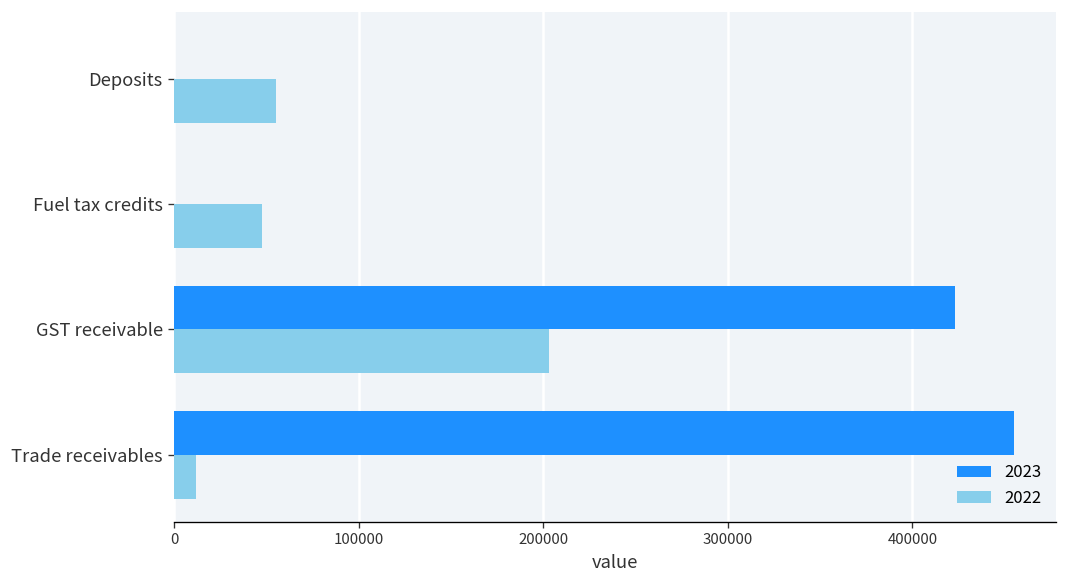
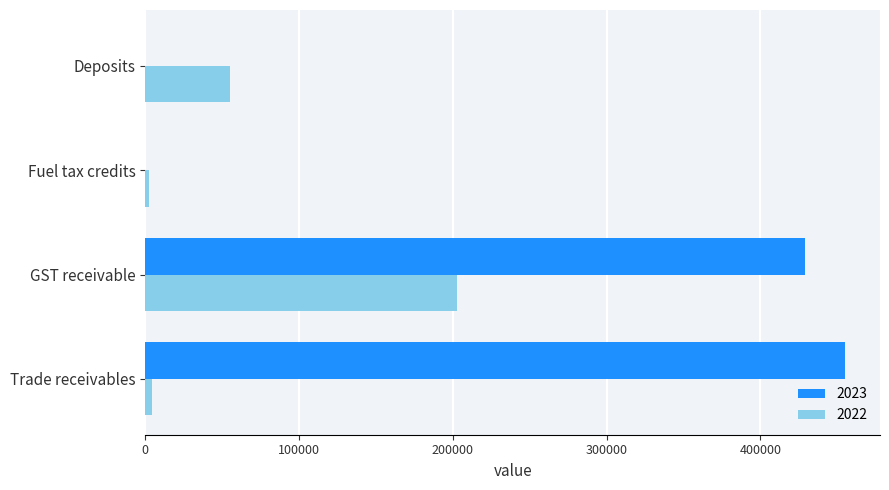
2022, Fuel tax credits: 48000 -> 2000
2023, GST receivable: 423000 -> 429000
2022, Trade receivables: 12000 -> 4000
